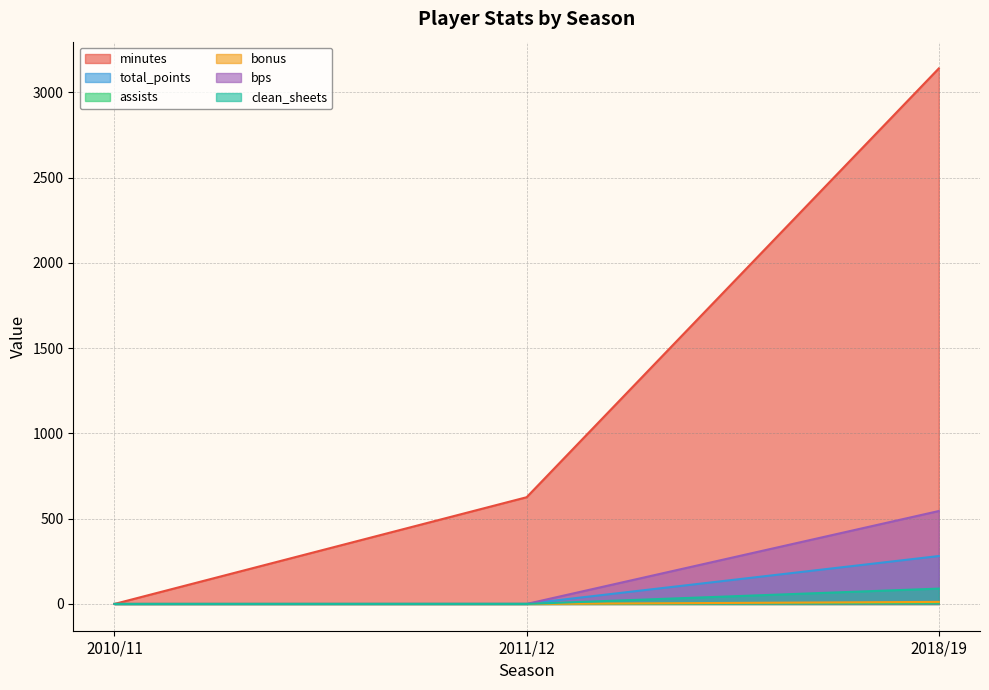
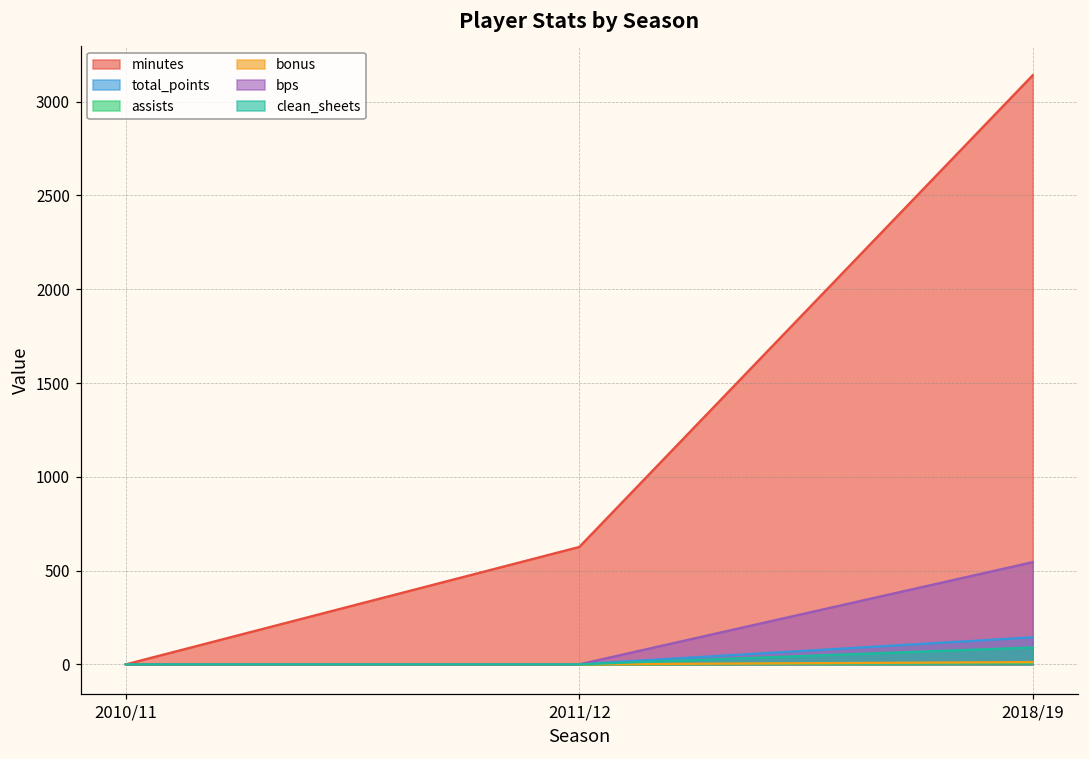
total_points, 2018/19: 280 -> 140
